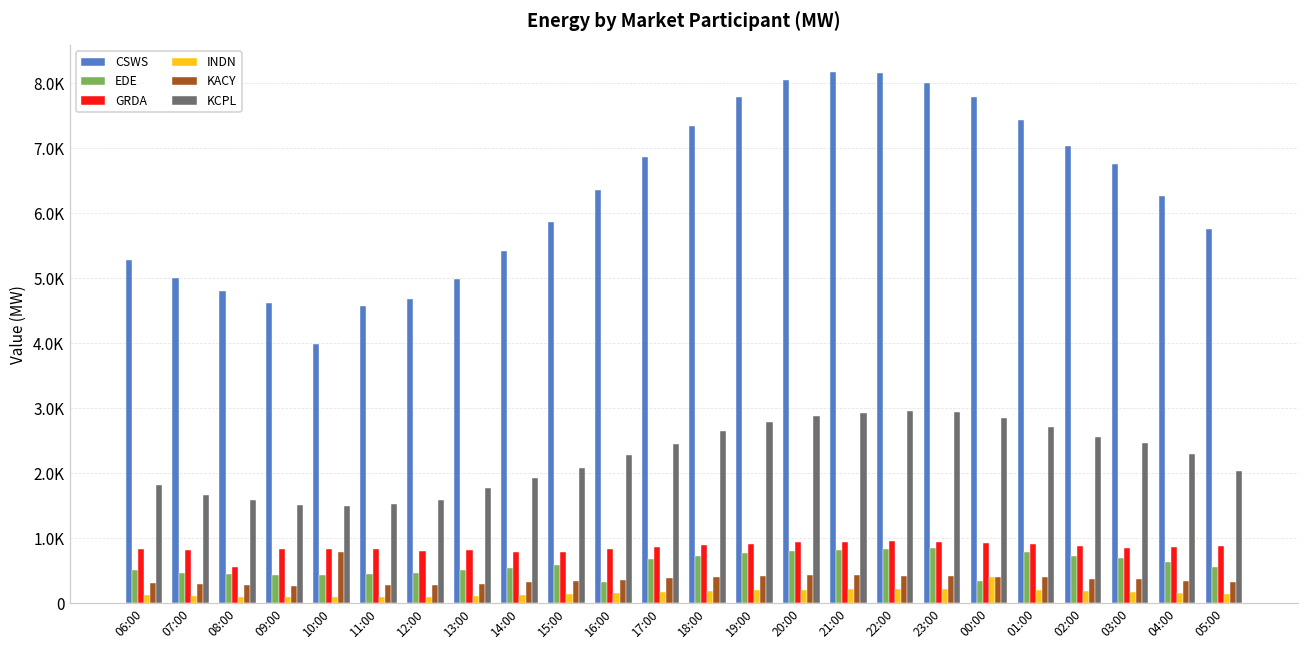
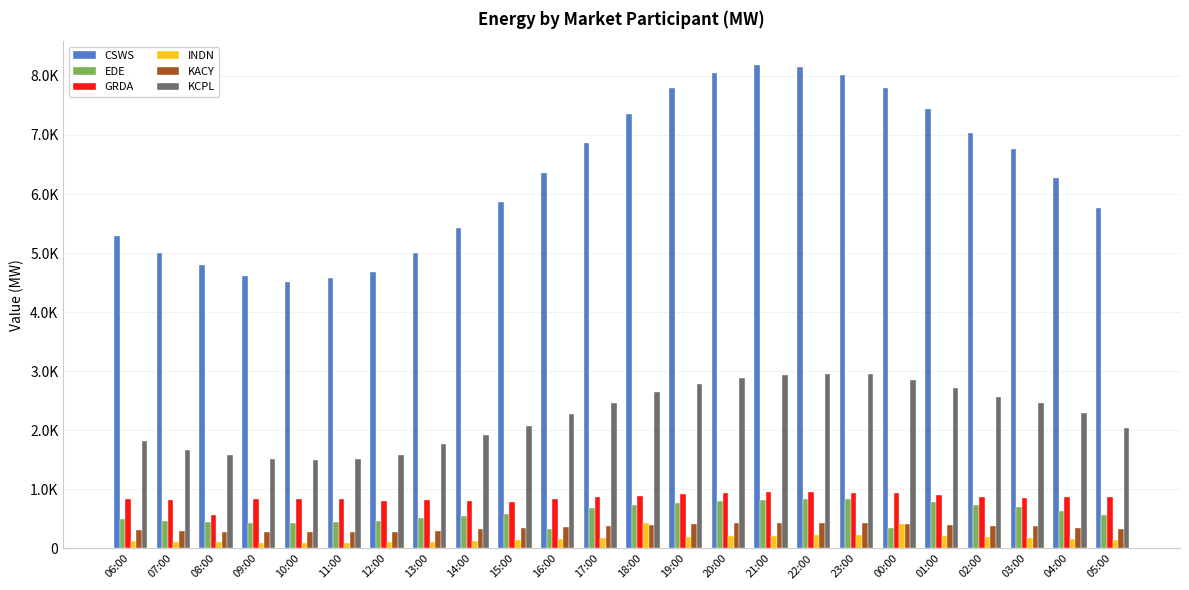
CSWS, 10:00: 4000 -> 4500
KACY, 10:00: 800 -> 300
INDN, 18:00: 200 -> 400
